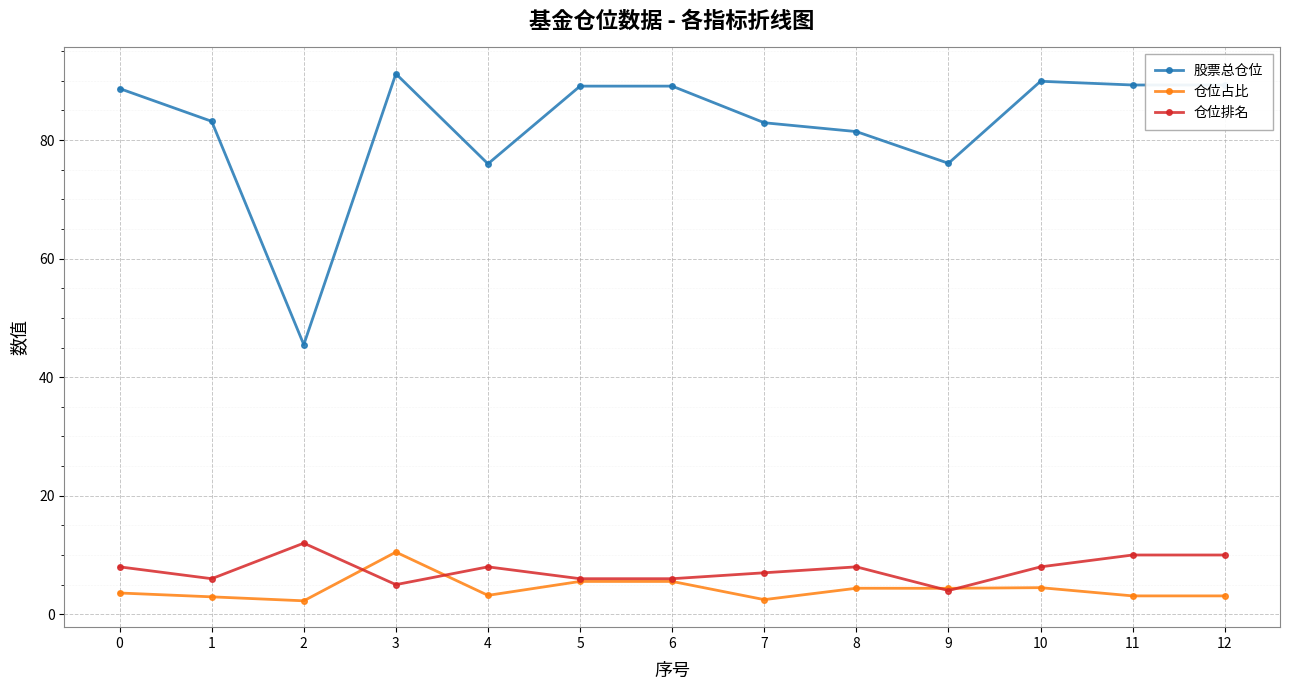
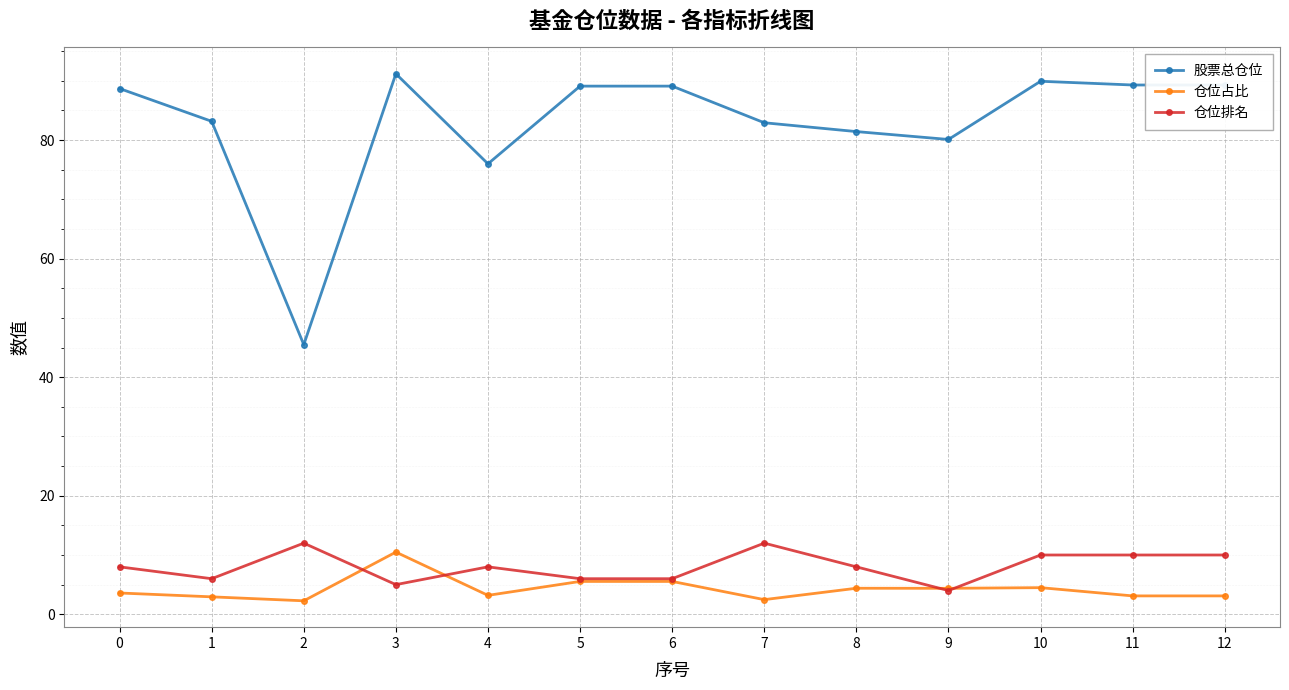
仓位排名, 7: 7 -> 12
股票总仓位, 9: 76 -> 80
仓位排名, 10: 8 -> 10
